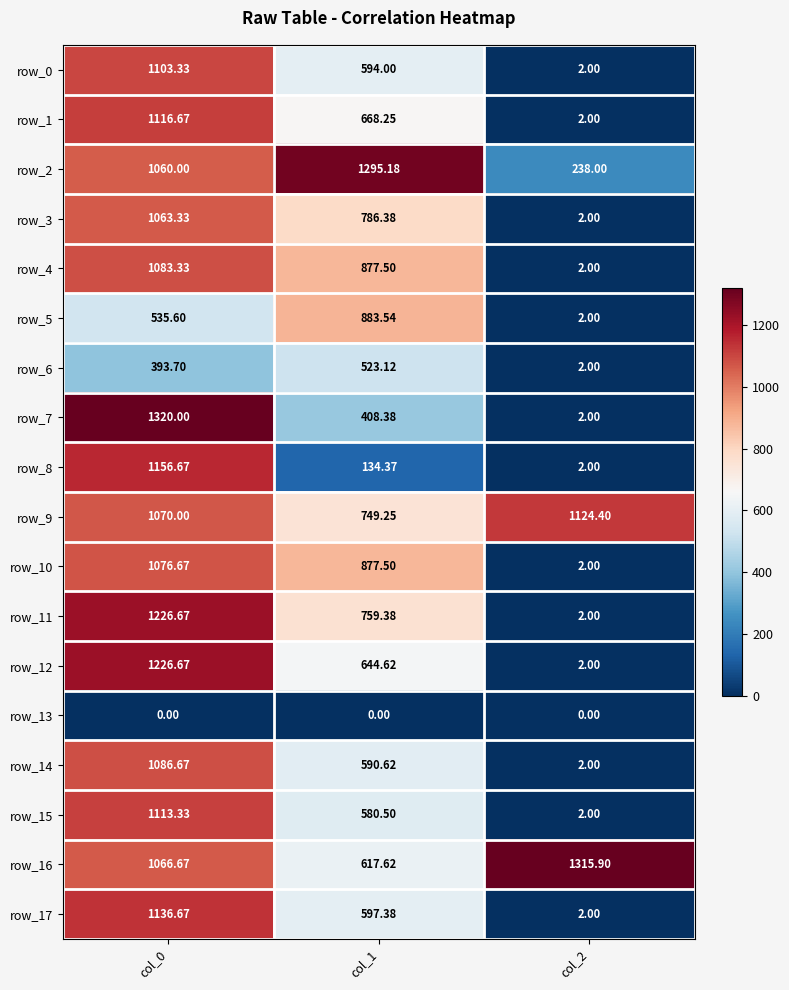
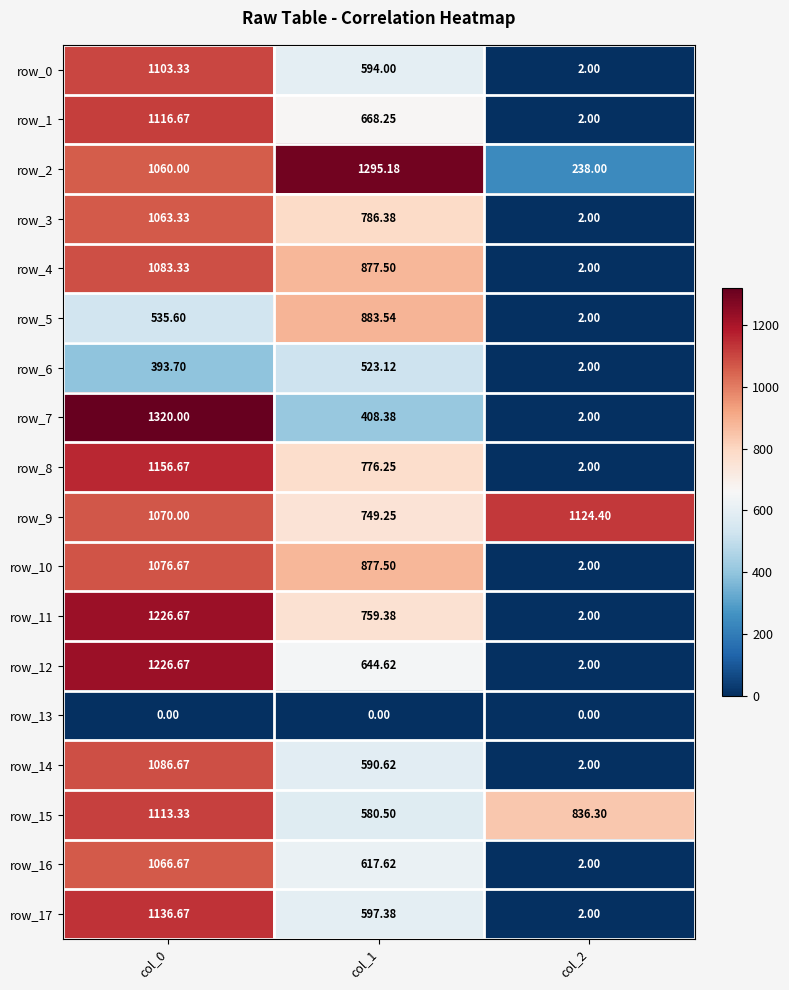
row_8, col_1: 134.37 -> 776.25
row_15, col_2: 2.00 -> 836.30
row_16, col_2: 1315.90 -> 2.00
